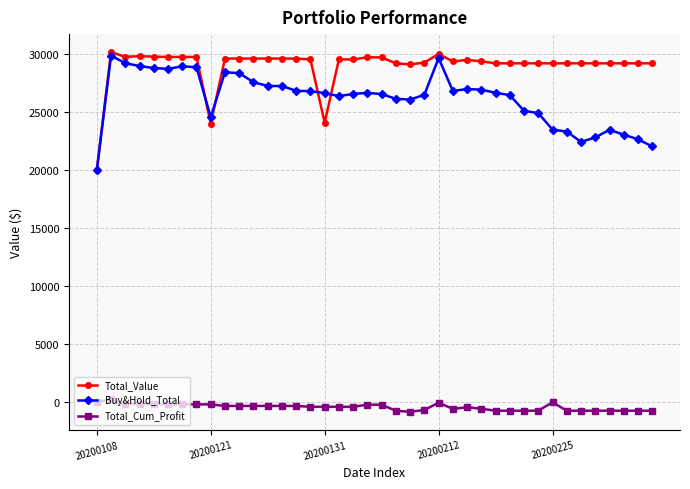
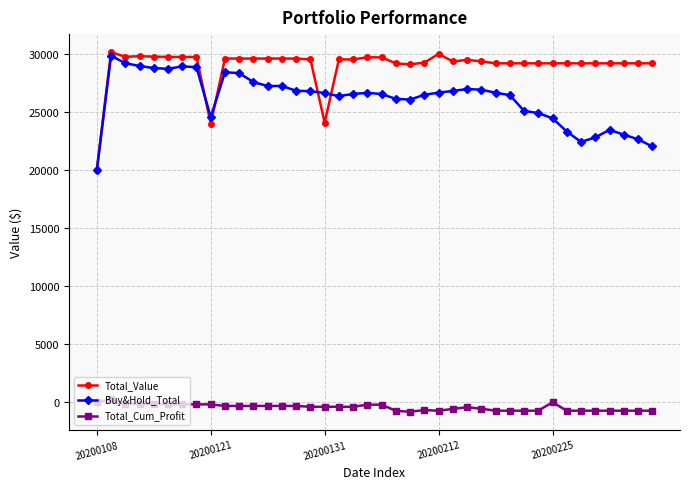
Buy&Hold_Total, 20200212: 29700 -> 26700
Total_Cum_Profit, 20200212: -100 -> -800
Buy&Hold_Total, 20200225: 23500 -> 24500
